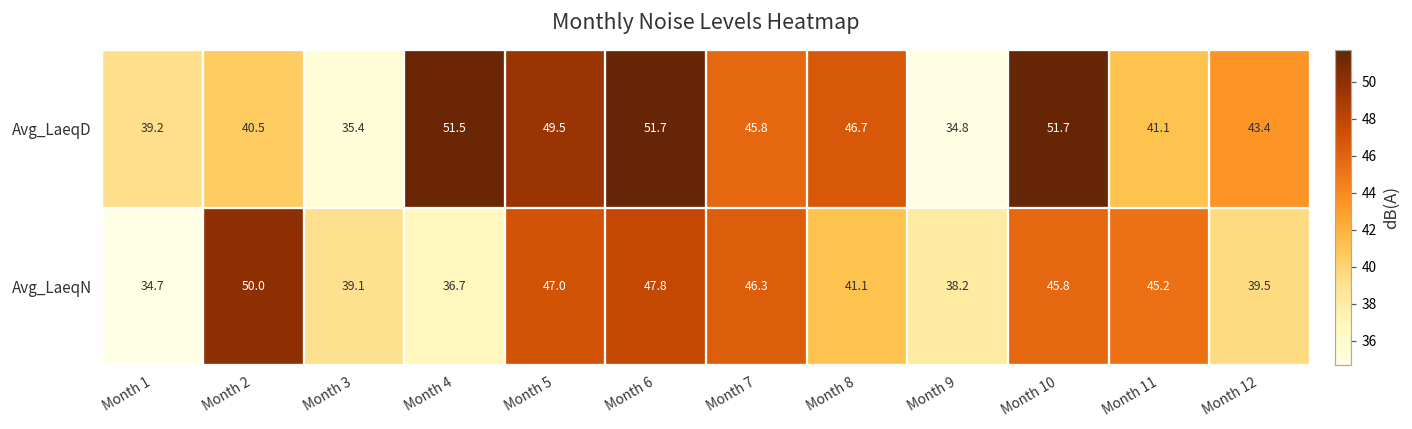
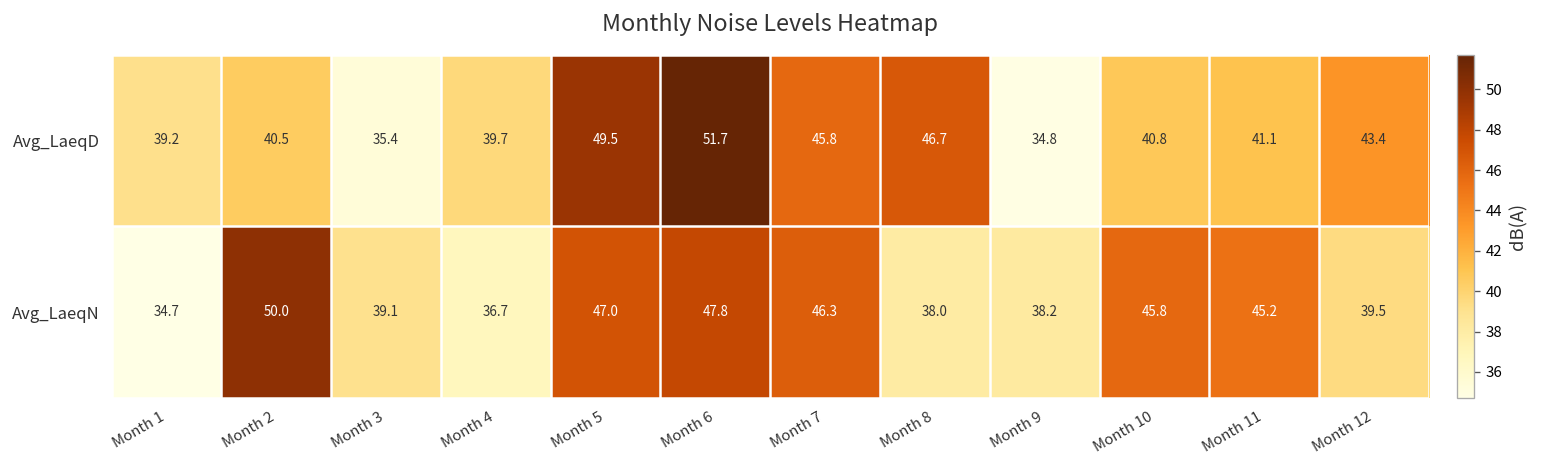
Avg_LaeqD, Month 4: 51.5 -> 39.7
Avg_LaeqD, Month 10: 51.7 -> 40.8
Avg_LaeqN, Month 8: 41.1 -> 38.0
